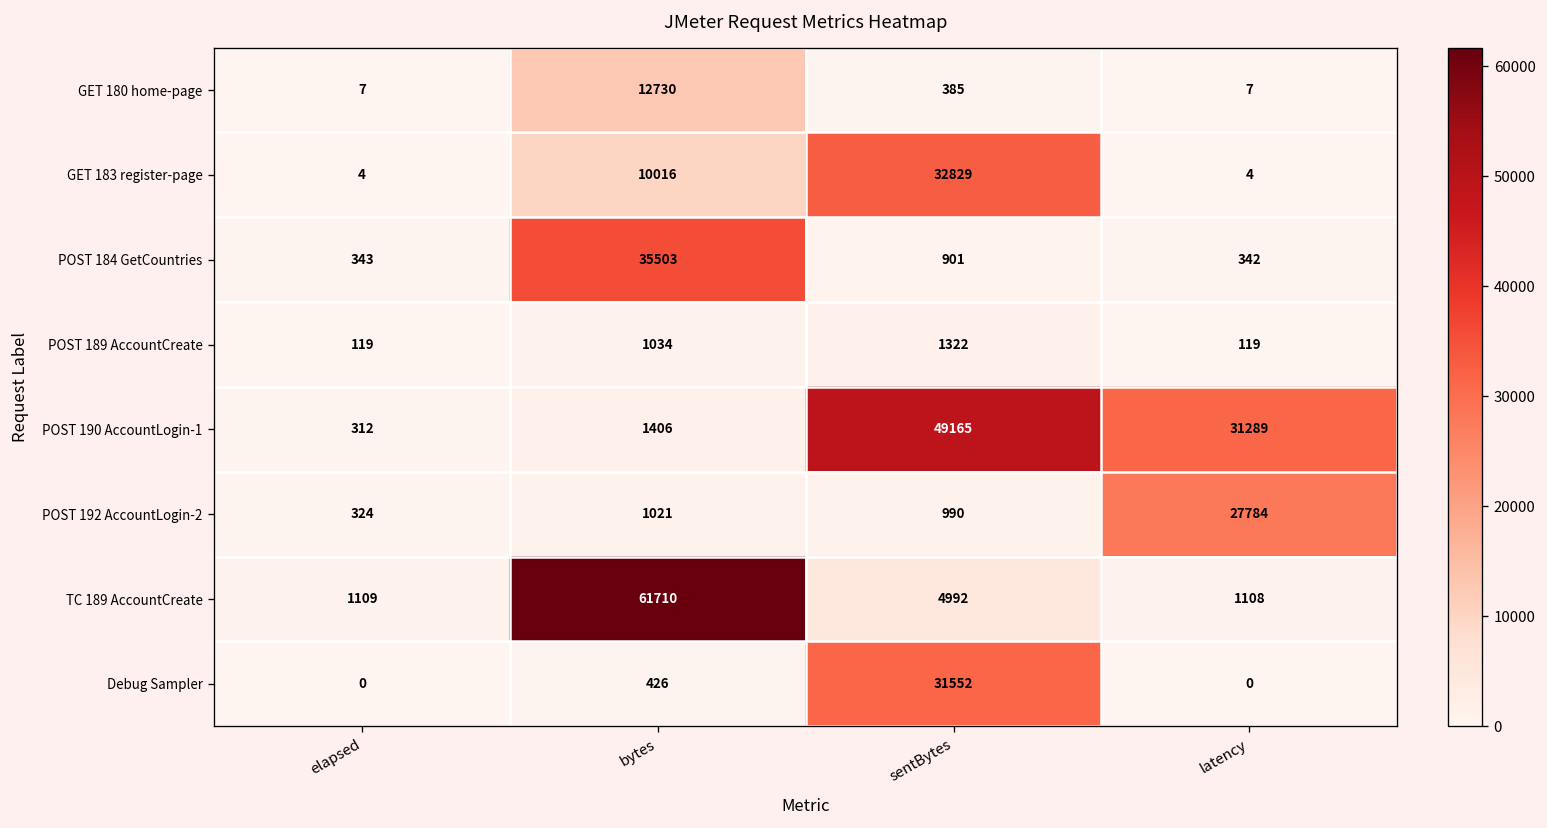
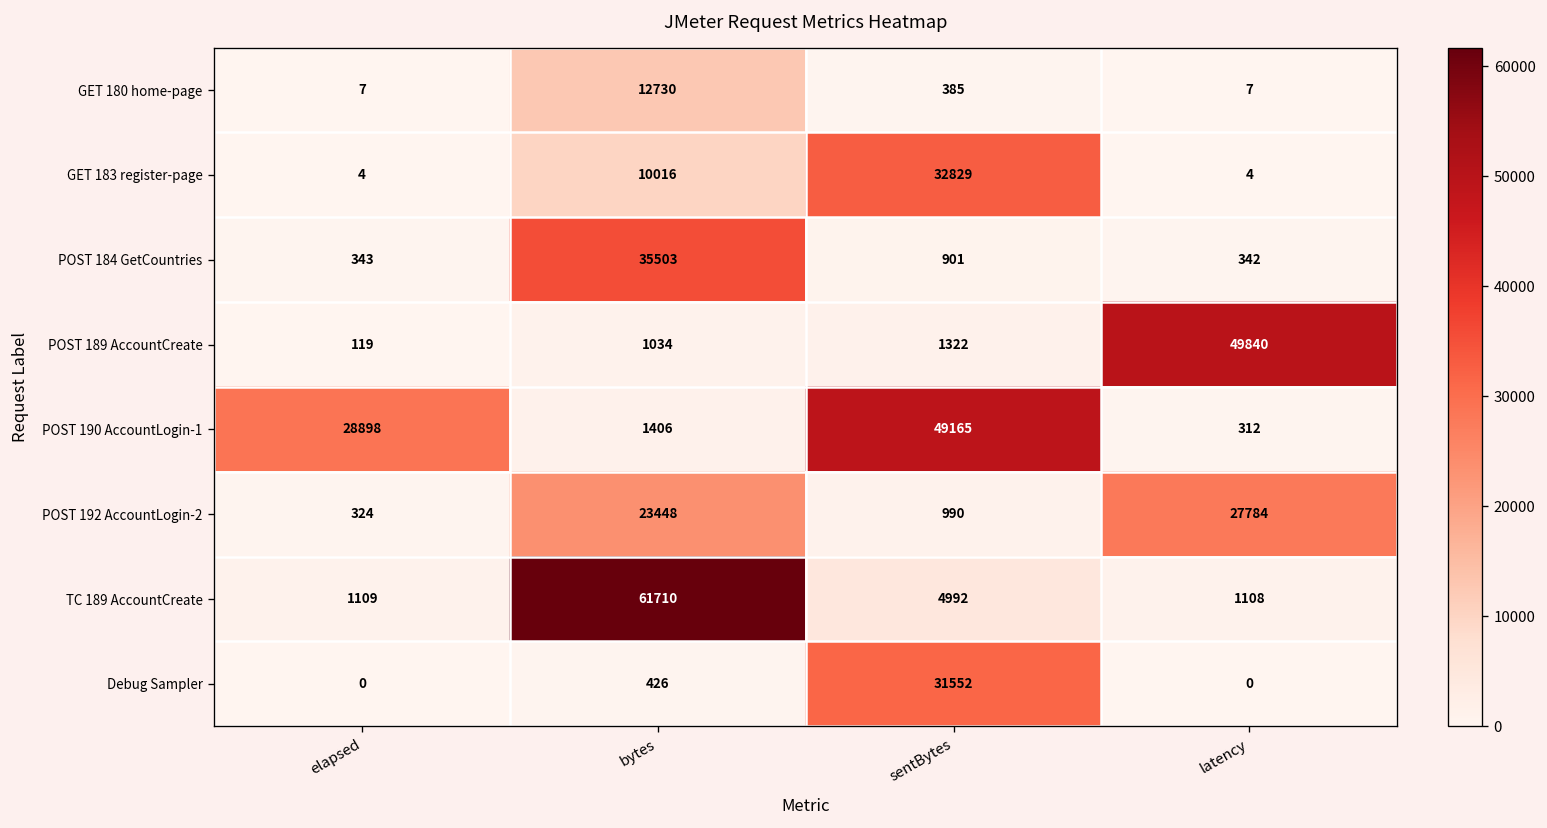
POST 189 AccountCreate, latency: 119 -> 49840
POST 190 AccountLogin-1, elapsed: 312 -> 28898
POST 190 AccountLogin-1, latency: 31289 -> 312
POST 192 AccountLogin-2, bytes: 1021 -> 23448
